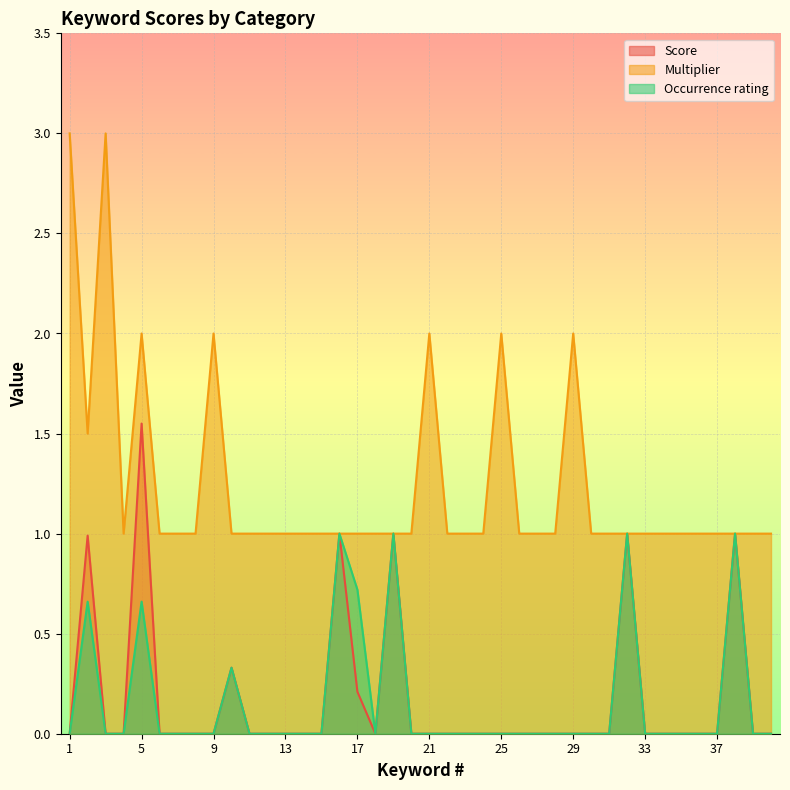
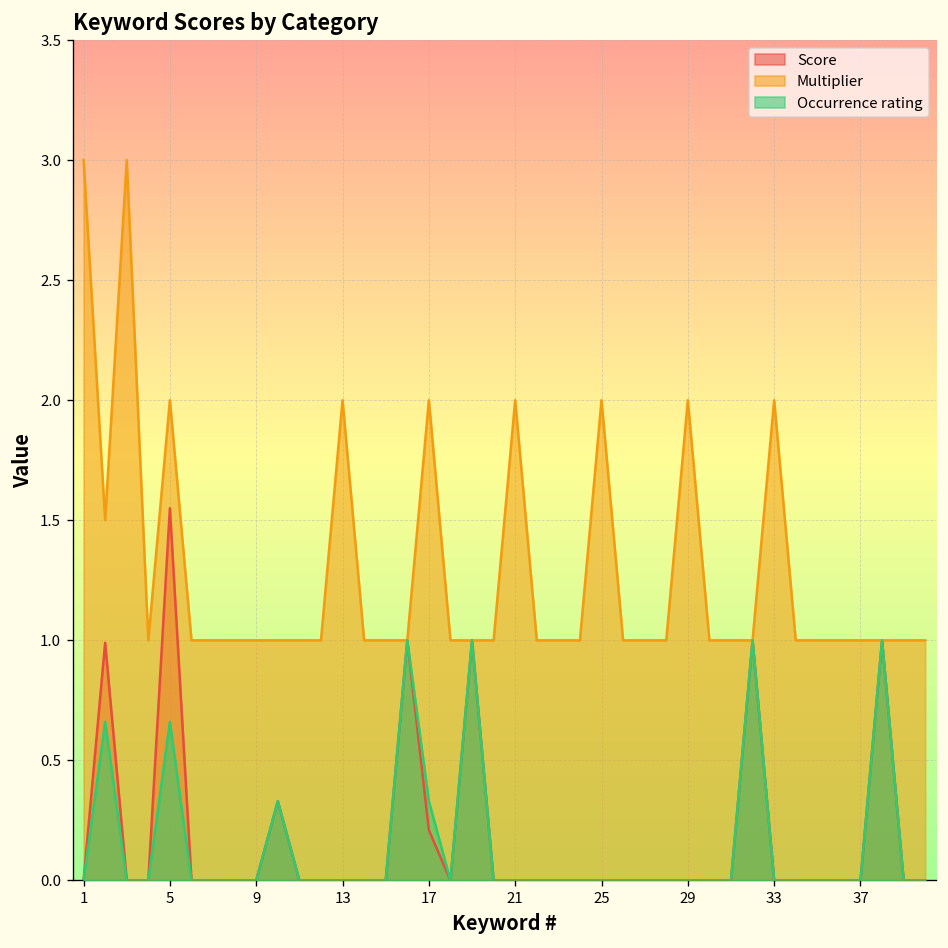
Multiplier, 9: 2 -> 1
Multiplier, 13: 1 -> 2
Multiplier, 17: 1 -> 2
Occurrence rating, 17: 0.72 -> 0.33
Multiplier, 33: 1 -> 2
